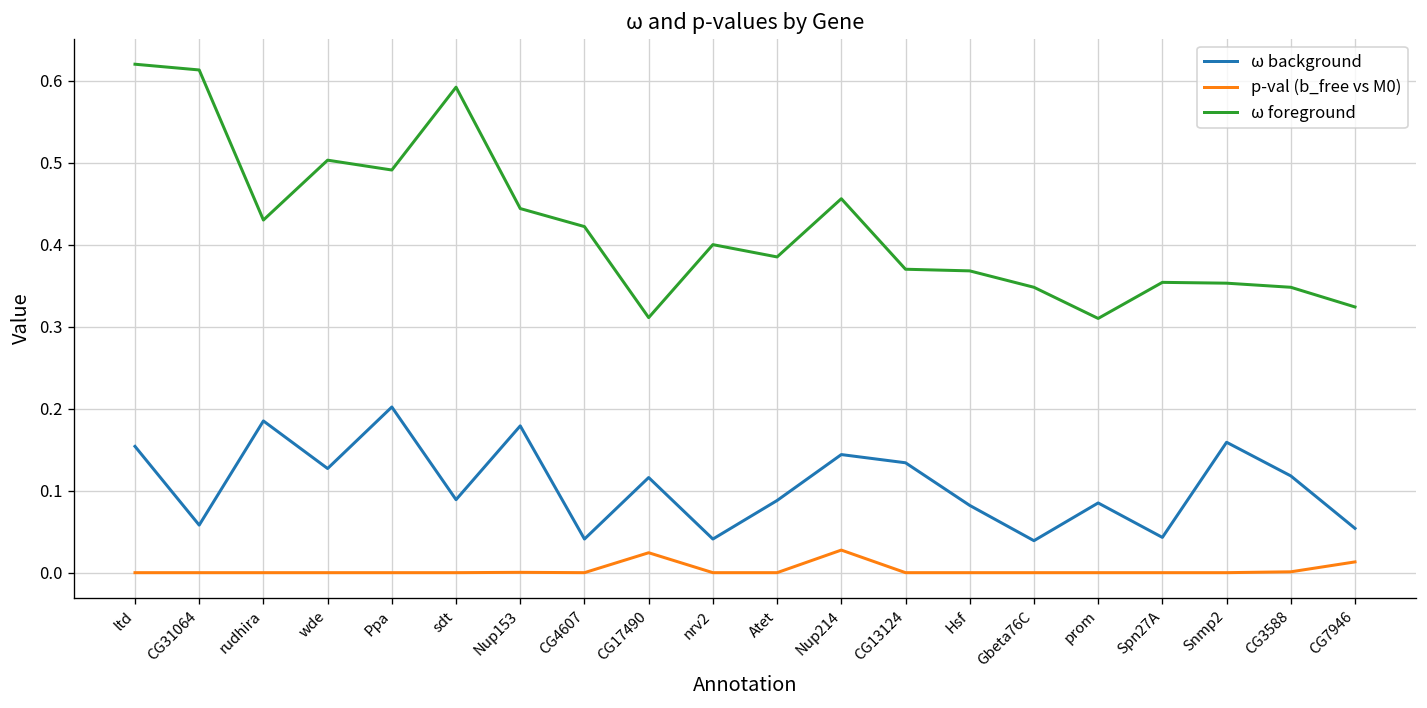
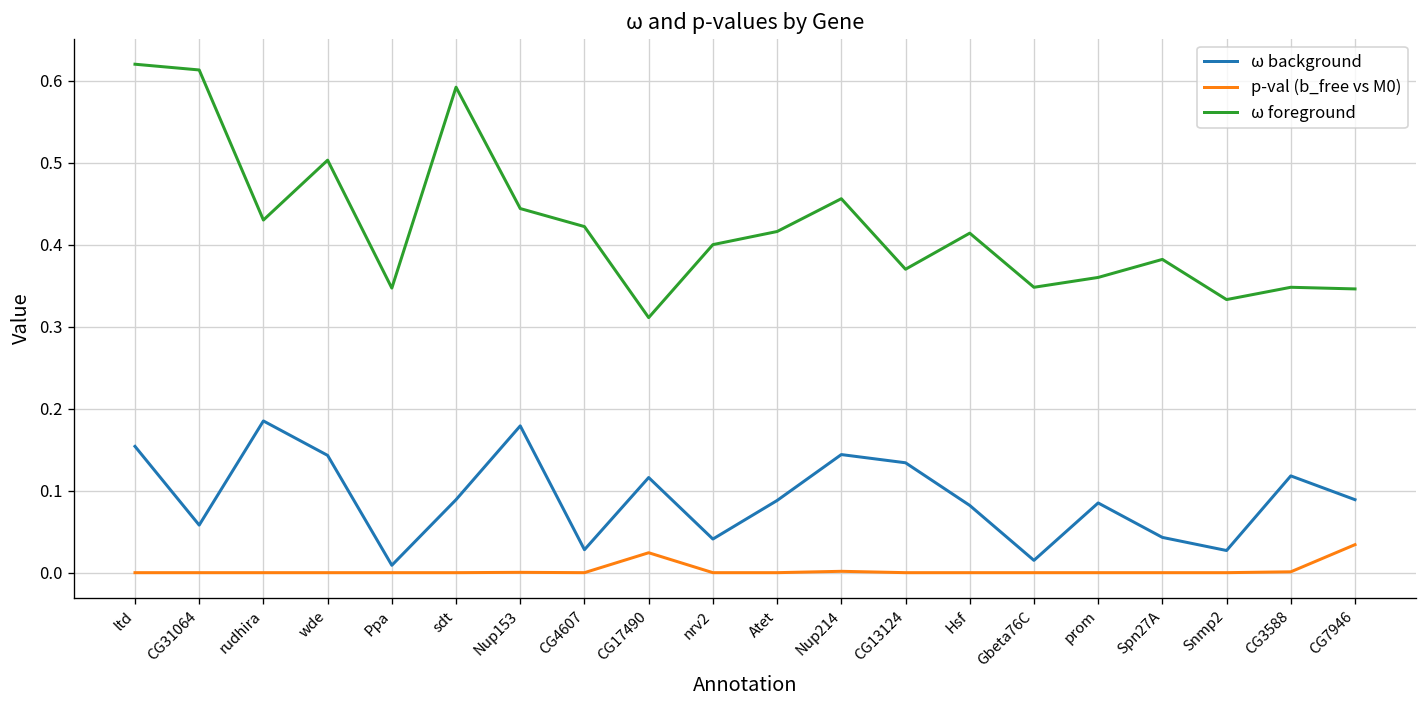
ω background, wde: 0.13 -> 0.14
ω background, Ppa: 0.20 -> 0.01
ω foreground, Ppa: 0.49 -> 0.35
ω background, CG4607: 0.04 -> 0.03
ω foreground, Atet: 0.39 -> 0.42
p-val (b_free vs M0), Nup214: 0.03 -> 0.00
ω foreground, Hsf: 0.37 -> 0.41
ω background, Gbeta76C: 0.04 -> 0.02
ω foreground, prom: 0.31 -> 0.36
ω foreground, Spn27A: 0.35 -> 0.38
ω background, Snmp2: 0.16 -> 0.03
ω foreground, Snmp2: 0.35 -> 0.33
ω background, CG7946: 0.05 -> 0.09
p-val (b_free vs M0), CG7946: 0.01 -> 0.03
ω foreground, CG7946: 0.32 -> 0.35
